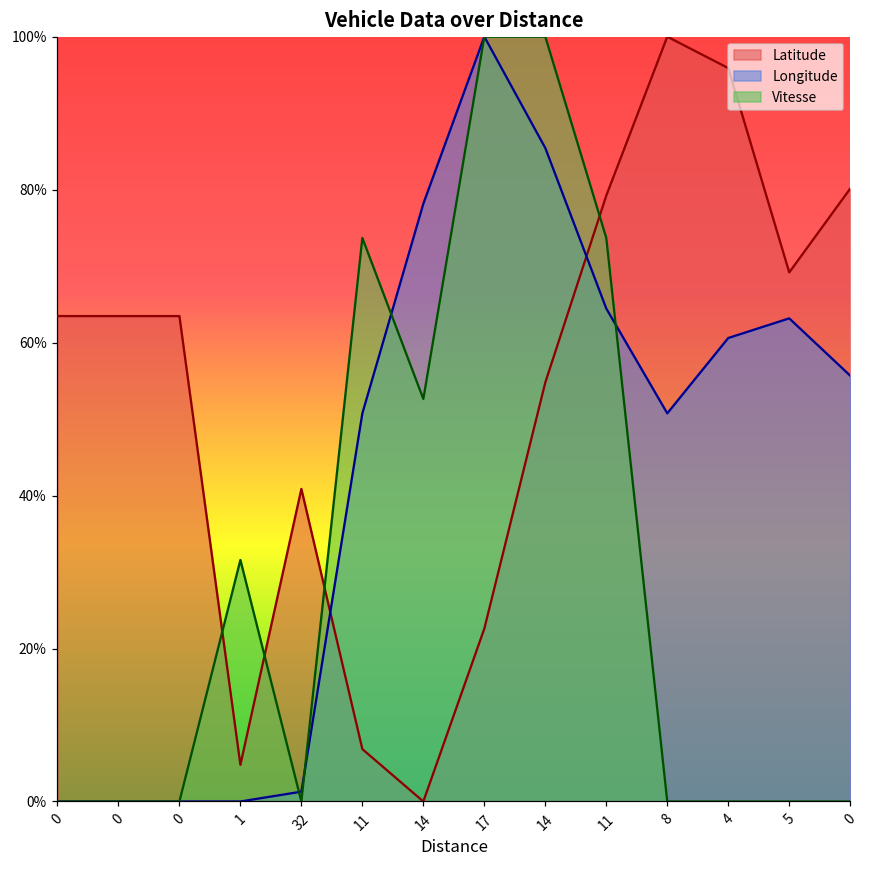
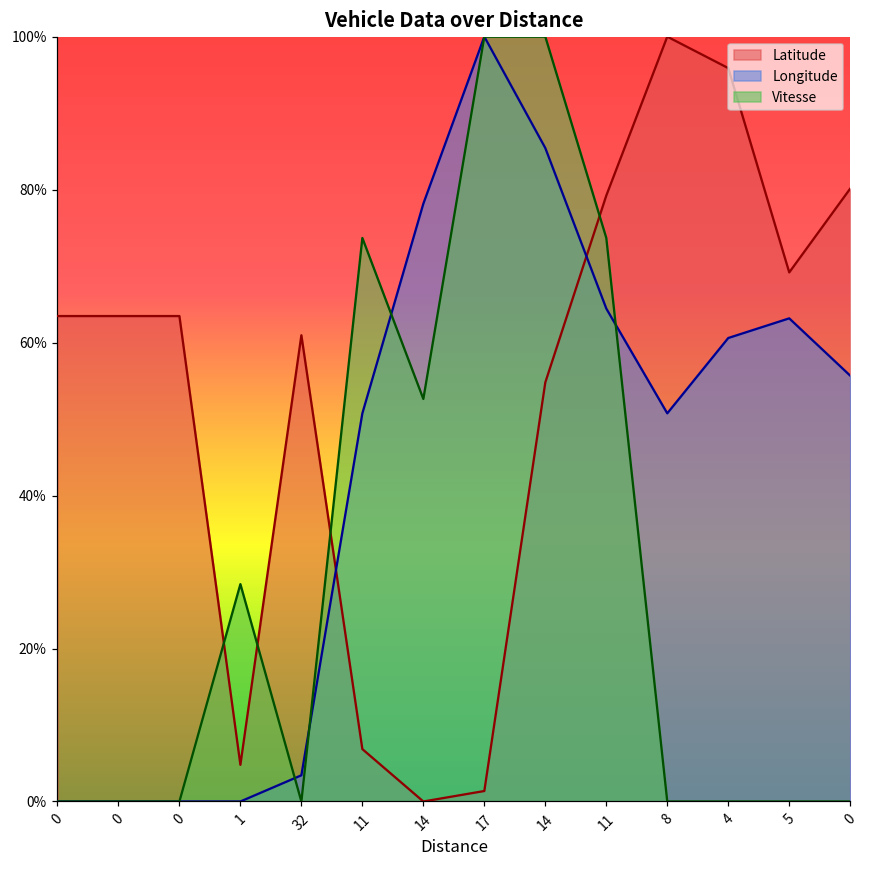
Vitesse, 1: 32% -> 28%
Latitude, 32: 41% -> 61%
Longitude, 32: 1% -> 3%
Latitude, 17: 23% -> 1%
